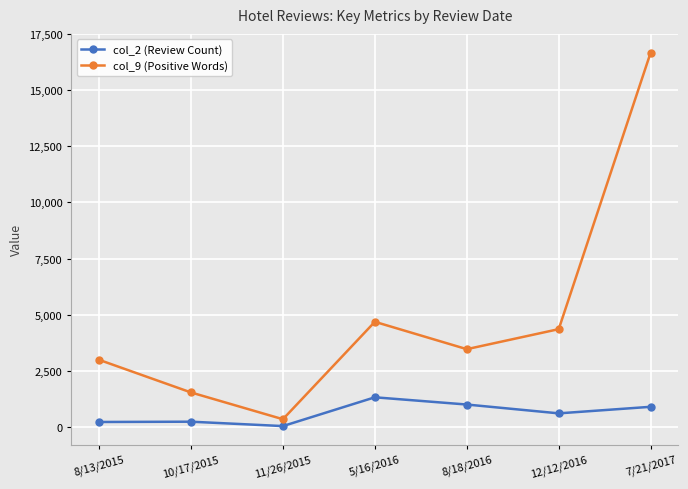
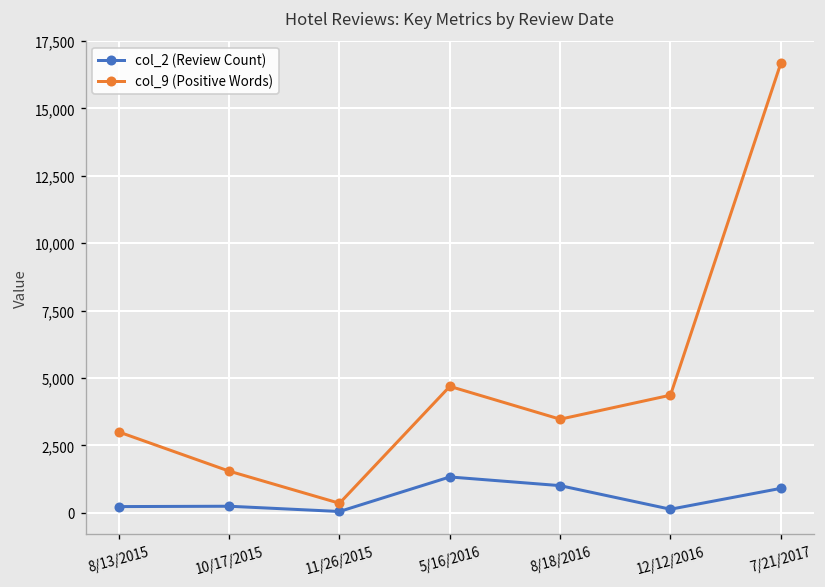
col_2 (Review Count), 12/12/2016: 600 -> 100
